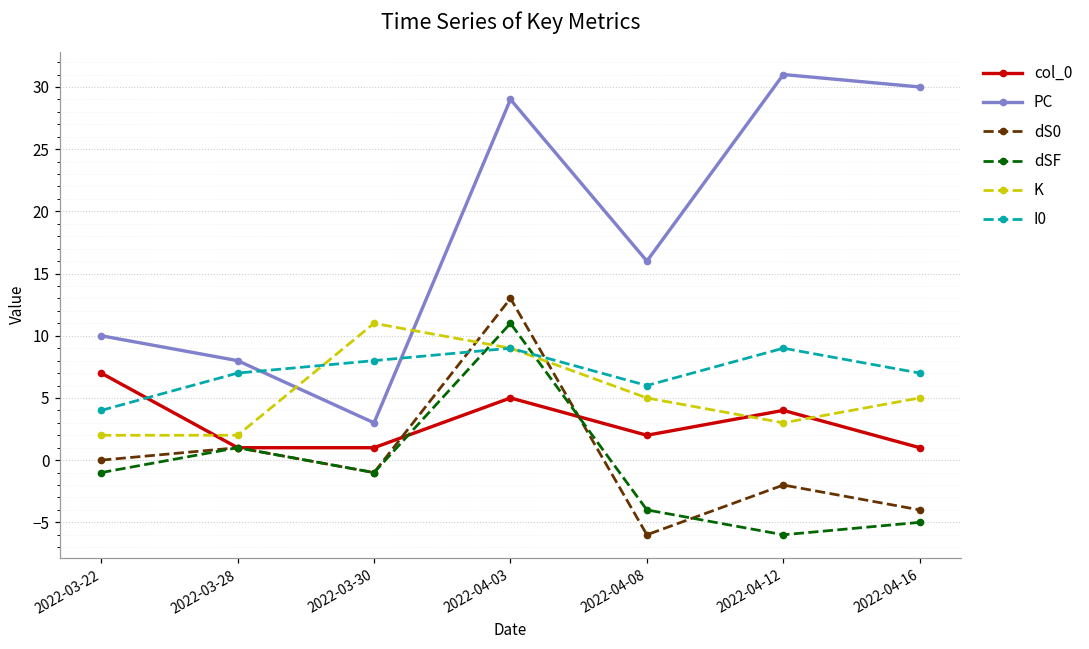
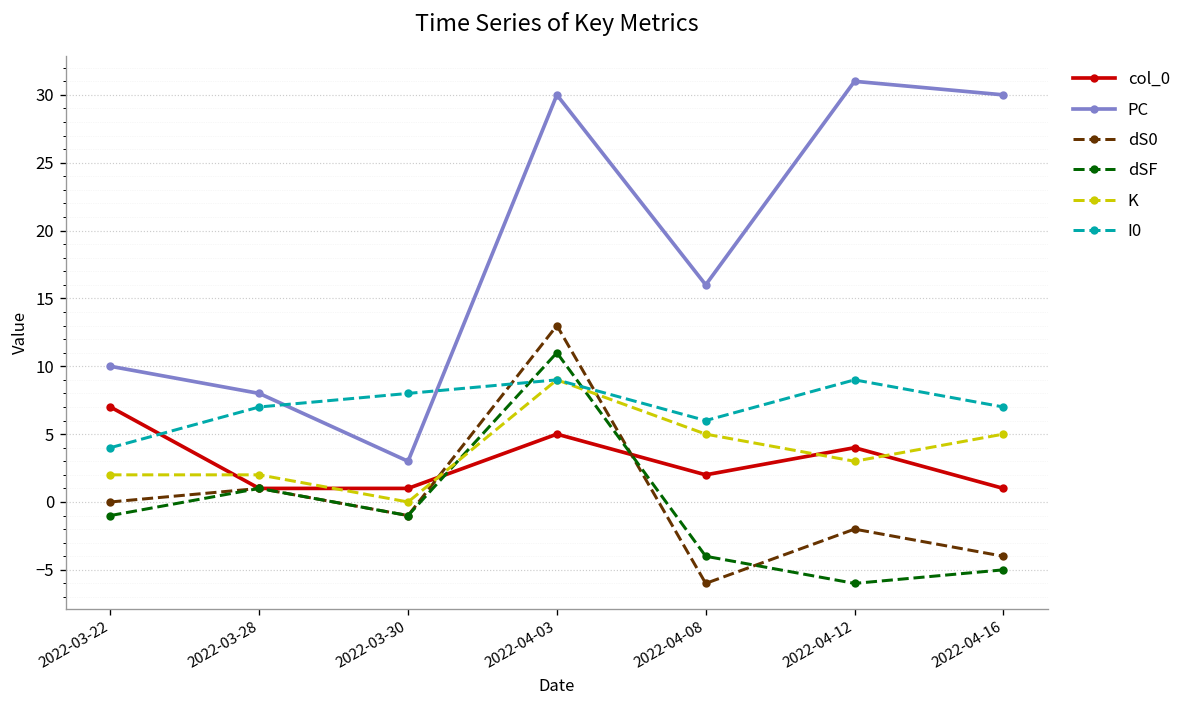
K, 2022-03-30: 11 -> 0
PC, 2022-04-03: 29 -> 30
